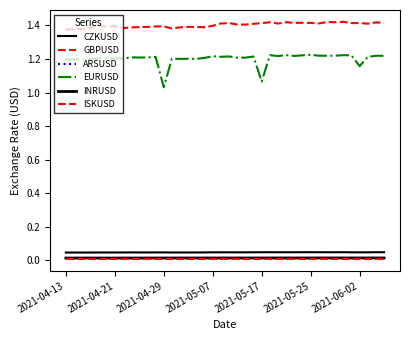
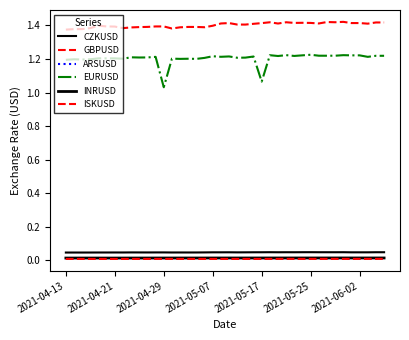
EURUSD, 2021-06-02: 1.16 -> 1.22
